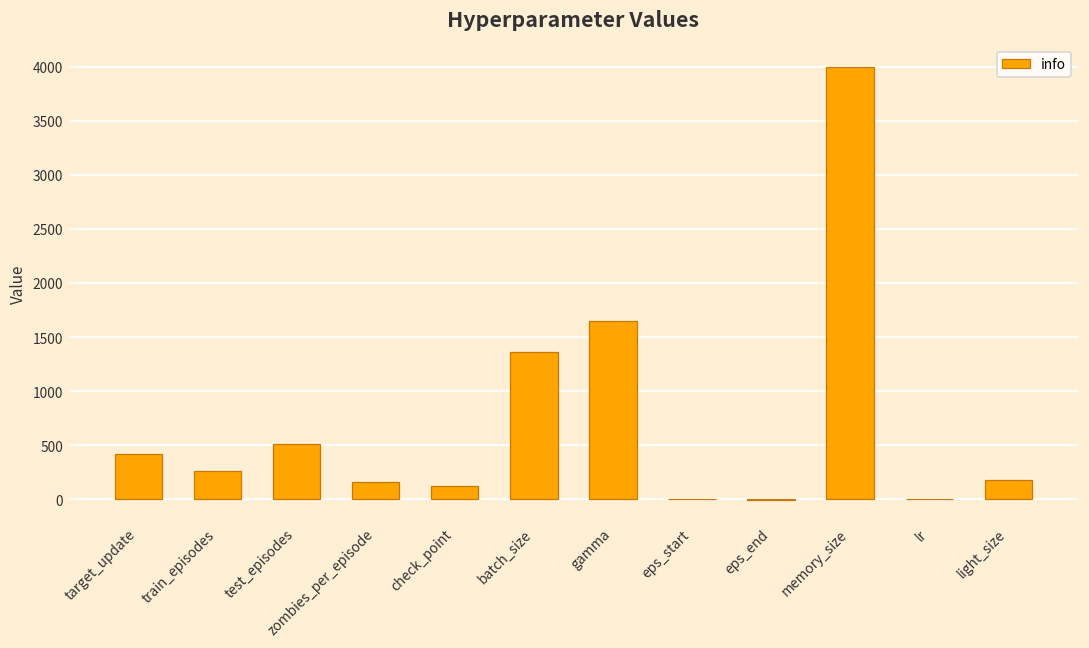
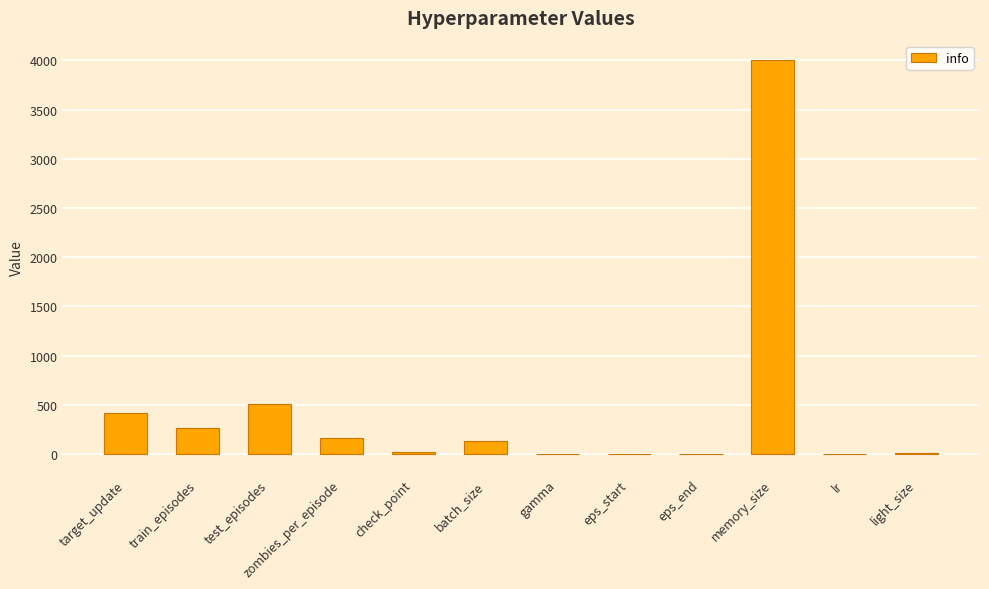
check_point: 100 -> 0
batch_size: 1400 -> 100
gamma: 1700 -> 0
light_size: 200 -> 0
